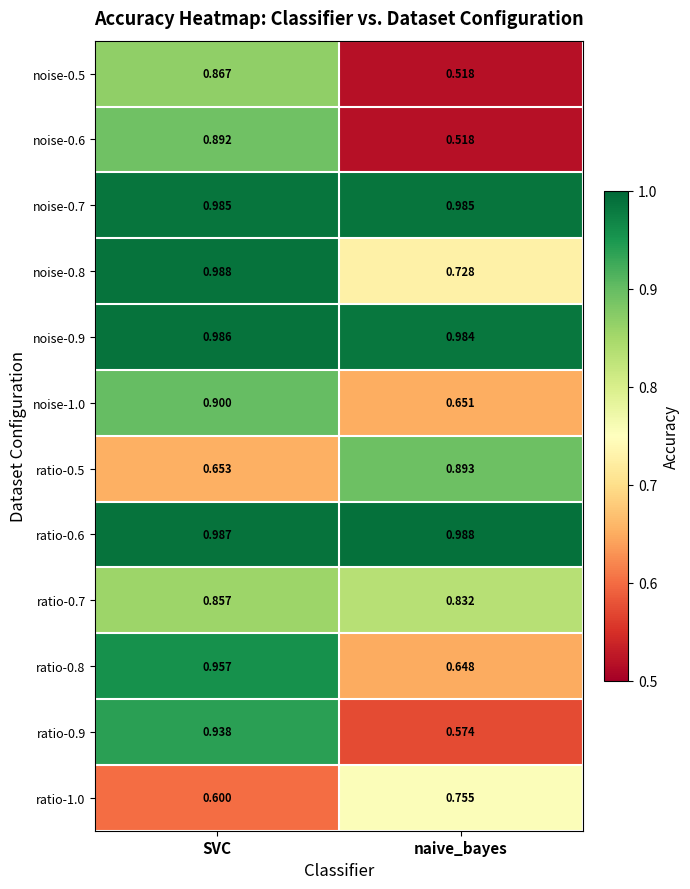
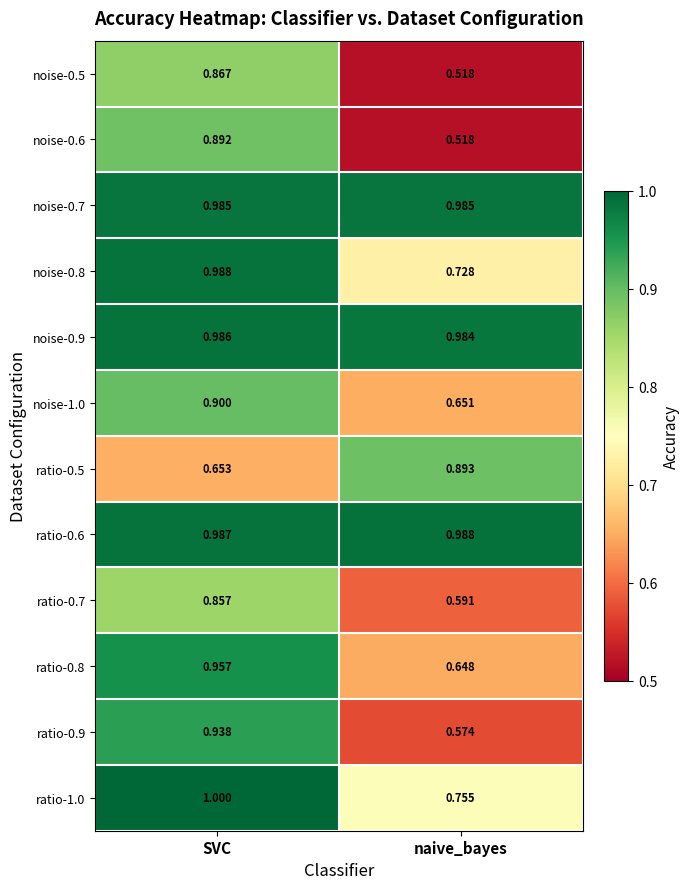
ratio-0.7, naive_bayes: 0.832 -> 0.591
ratio-1.0, SVC: 0.600 -> 1.000
